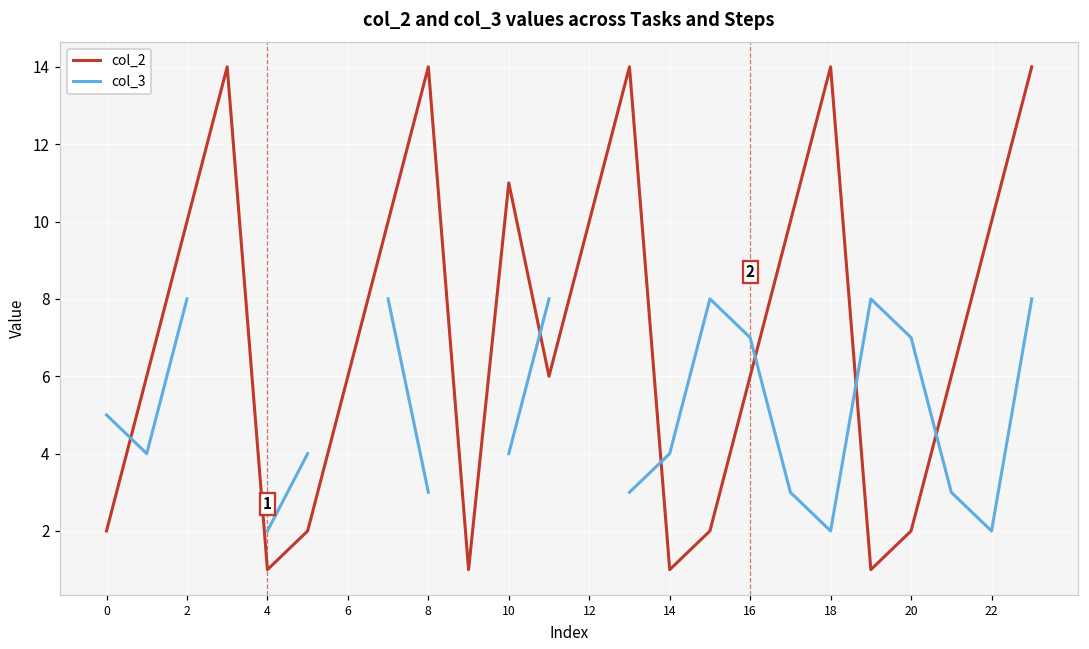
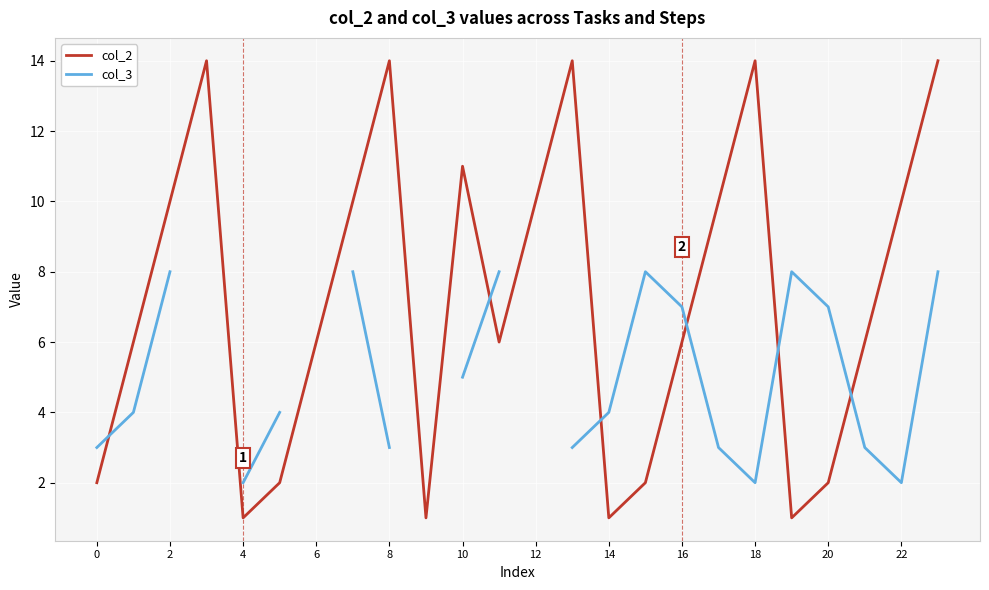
col_3, 0: 5 -> 3
col_3, 10: 4 -> 5
